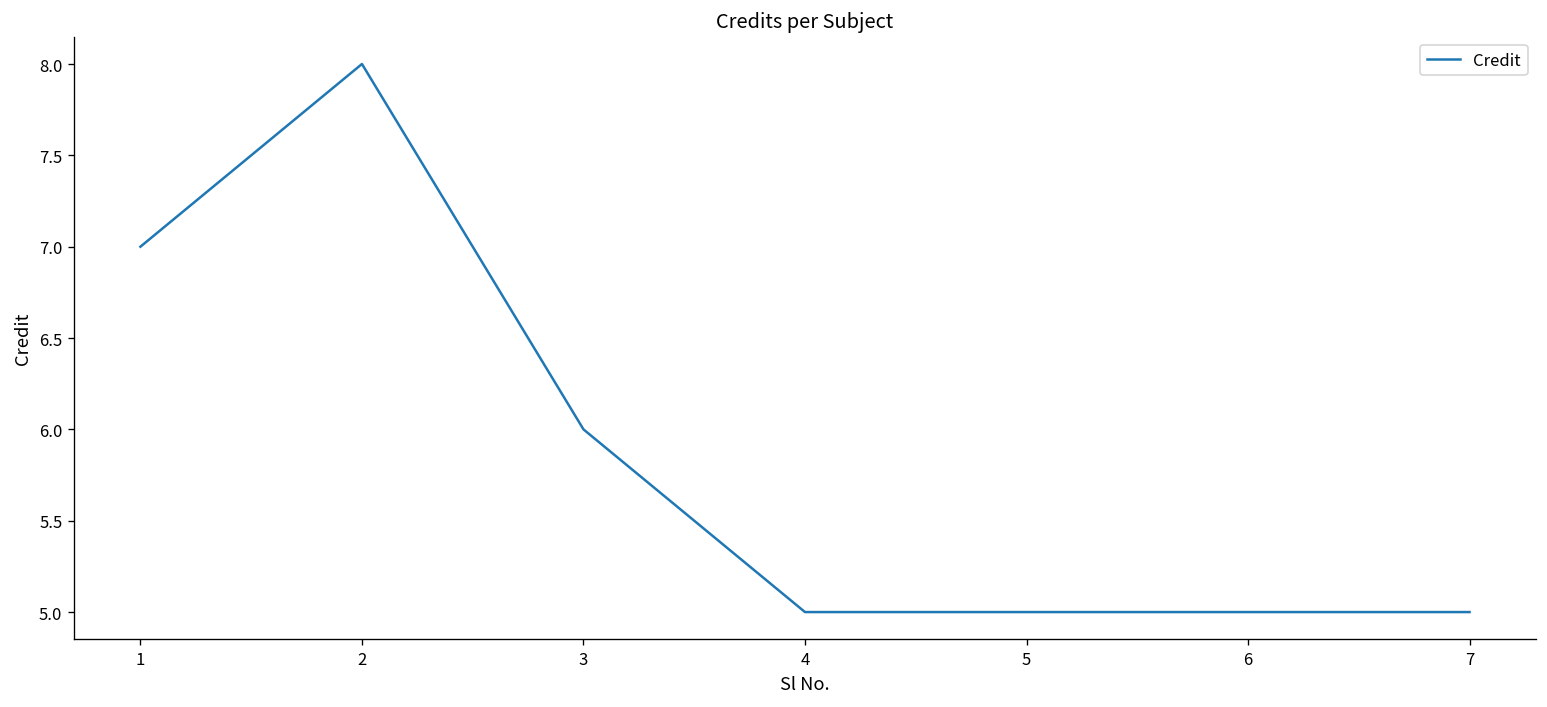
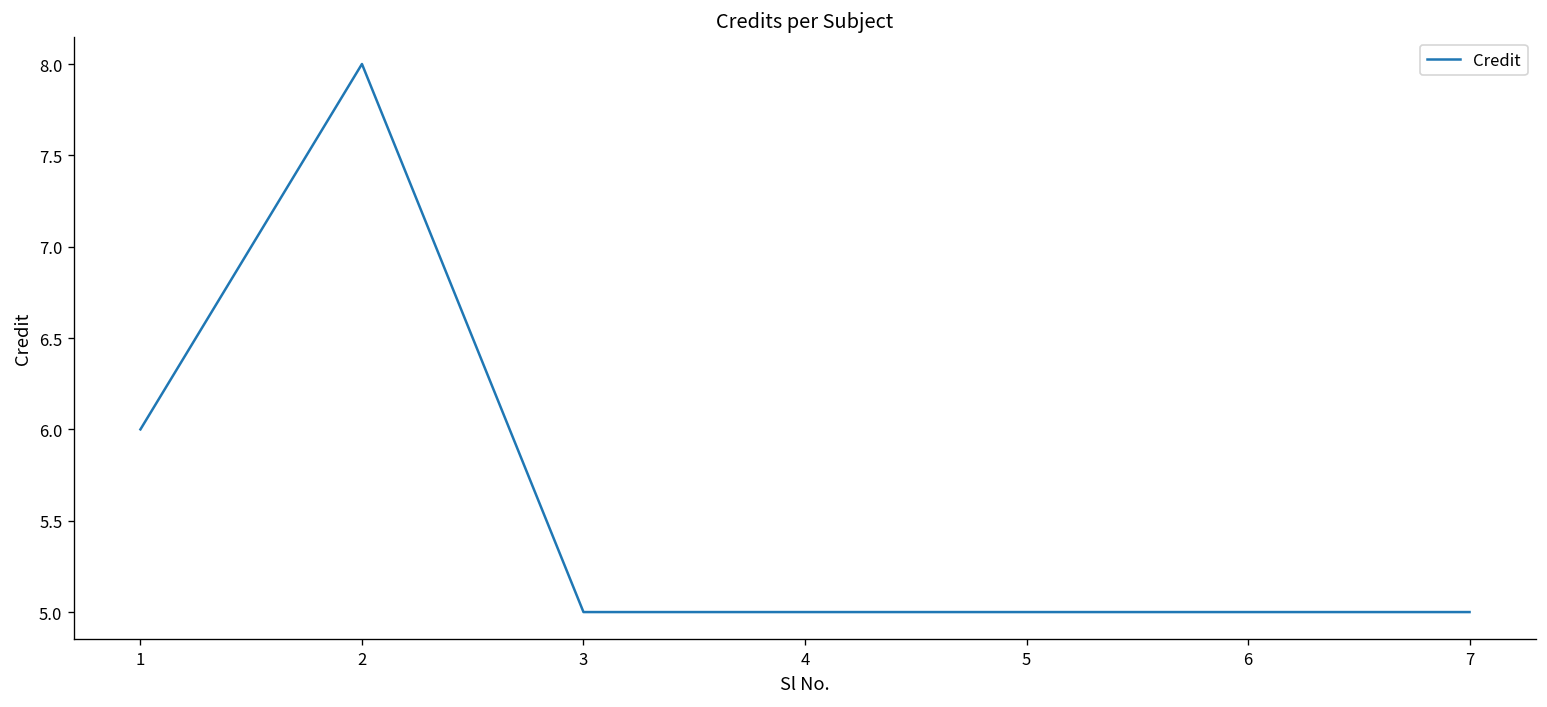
1: 7 -> 6
3: 6 -> 5
